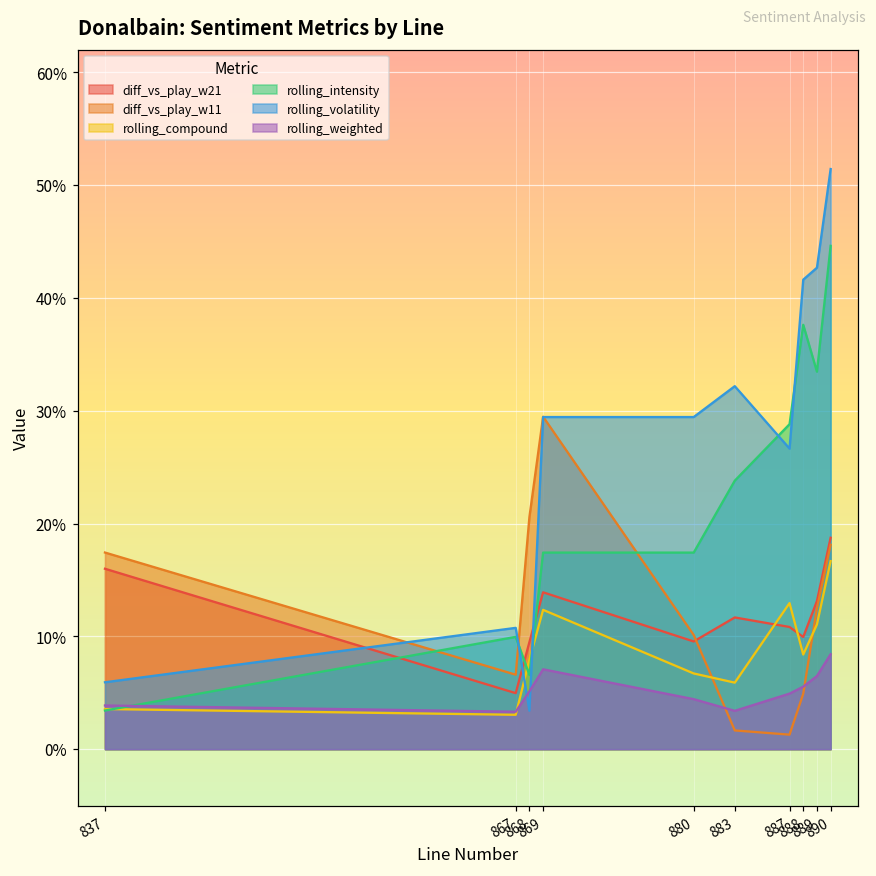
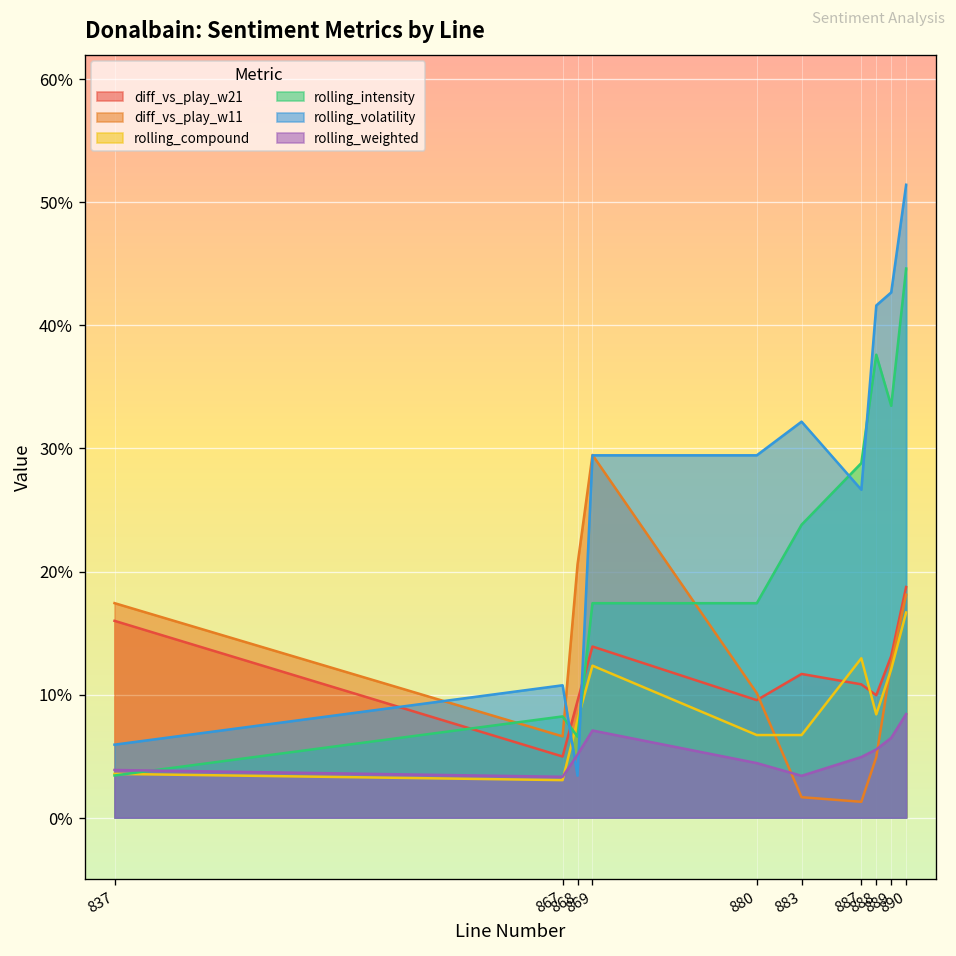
rolling_intensity, 867: 10.0% -> 8.2%
rolling_compound, 883: 5.9% -> 6.7%
rolling_compound, 889: 11.1% -> 12.0%
